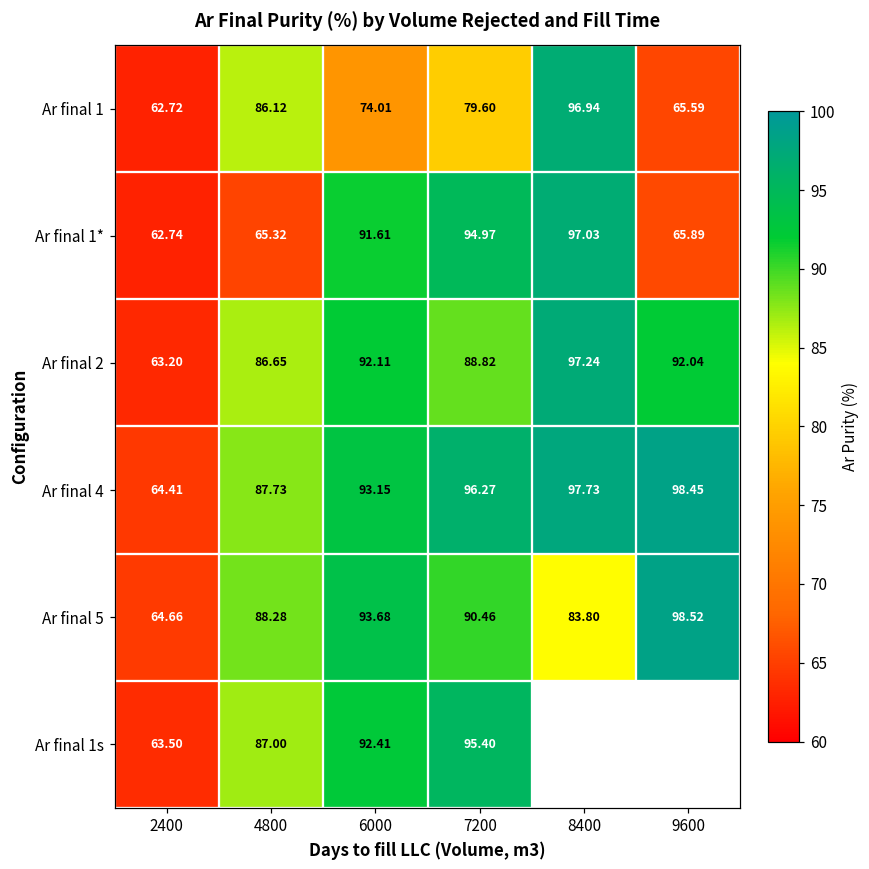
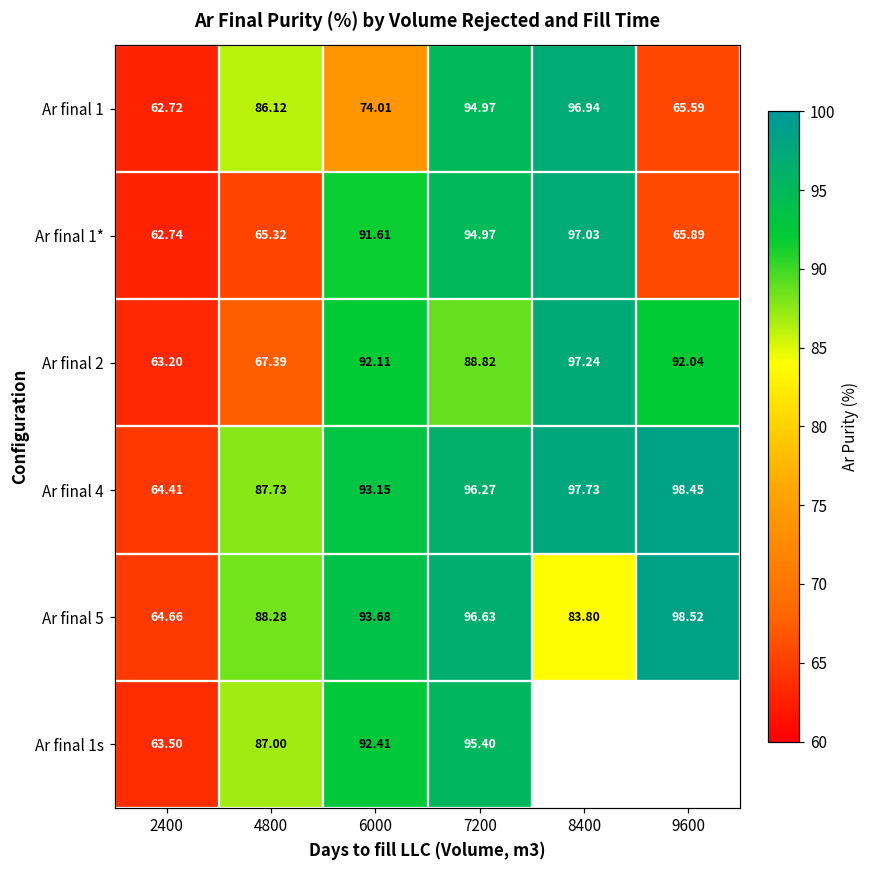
Ar final 1, 7200: 79.60 -> 94.97
Ar final 2, 4800: 86.65 -> 67.39
Ar final 5, 7200: 90.46 -> 96.63
